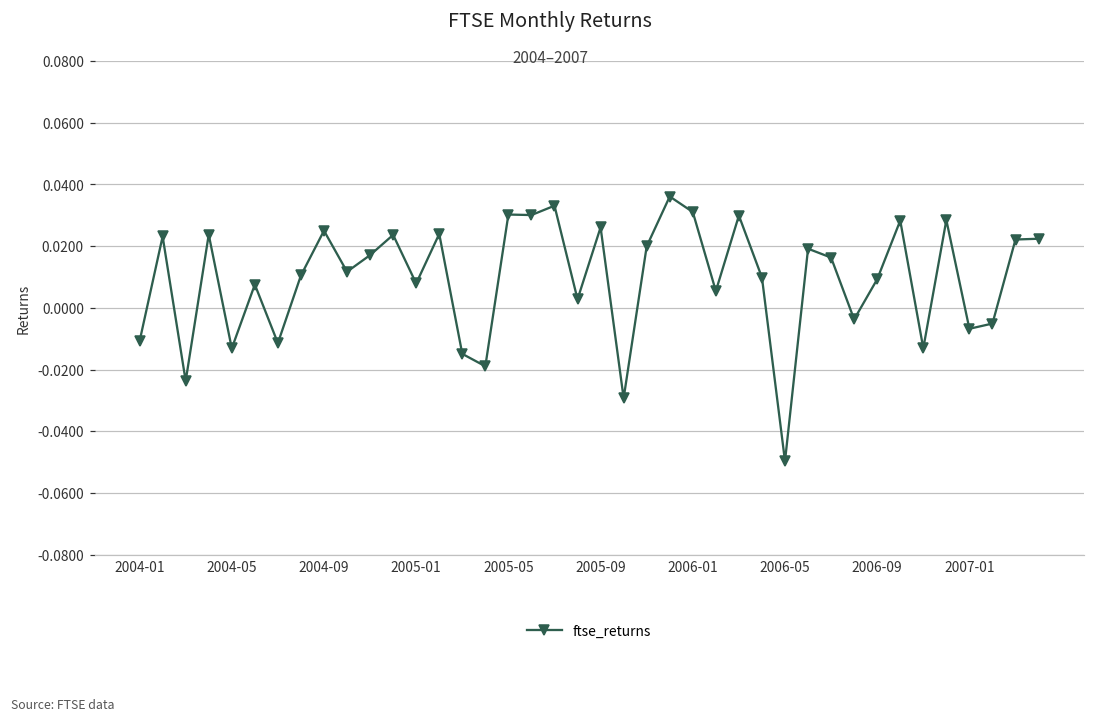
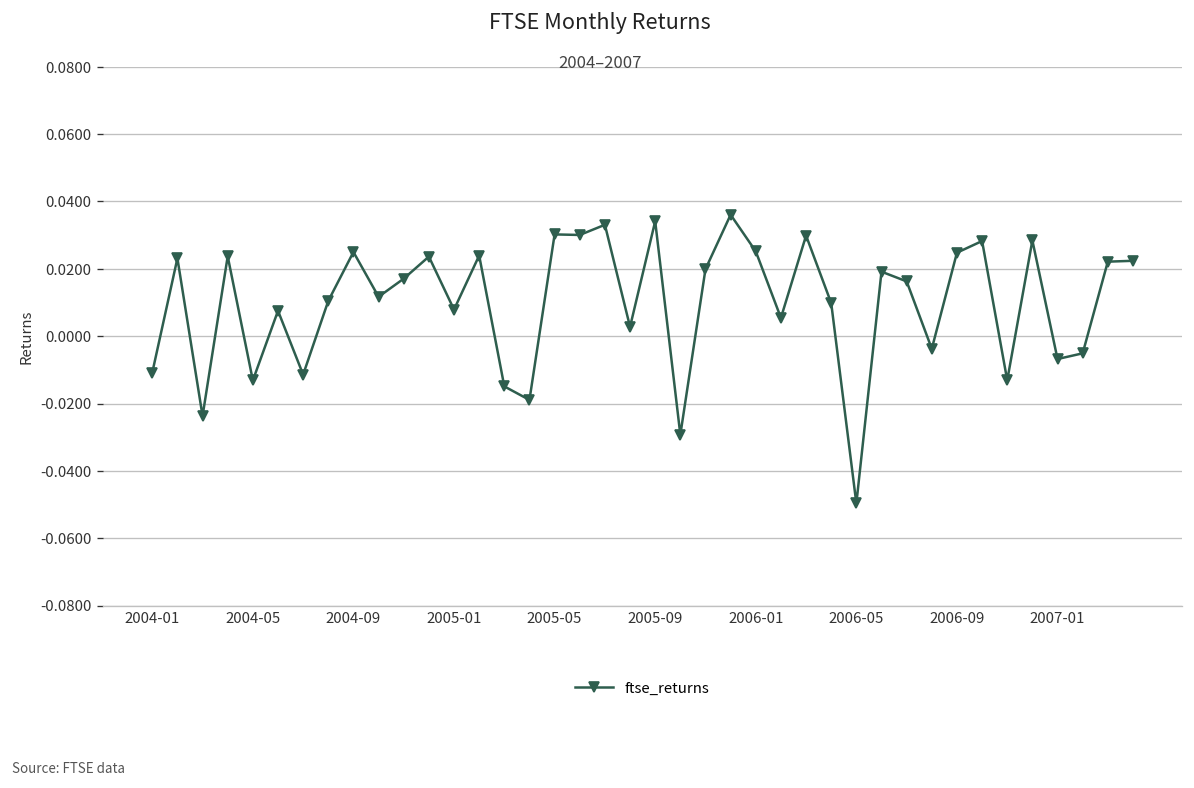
2005-09: 0.026 -> 0.034
2006-01: 0.031 -> 0.025
2006-09: 0.009 -> 0.025
